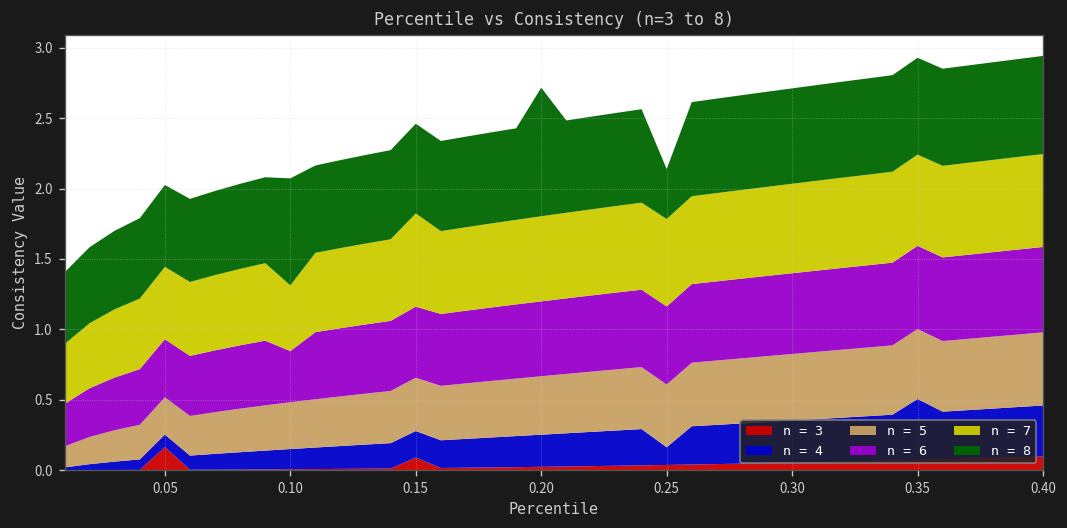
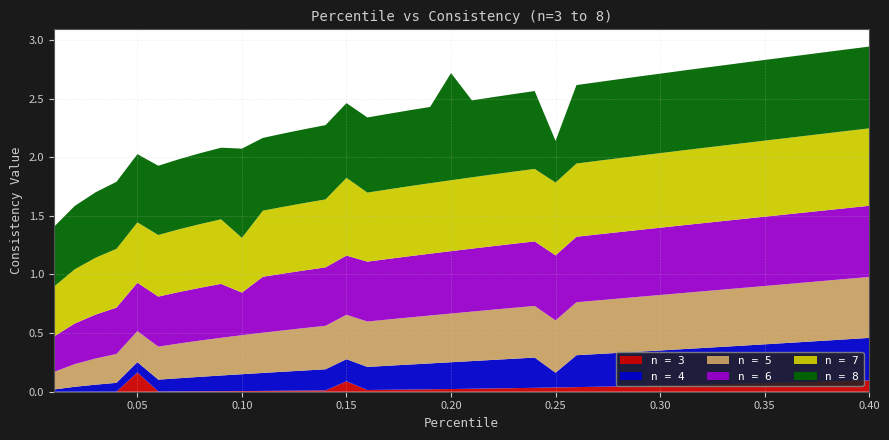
n = 4, 0.35: 0.43 -> 0.33
